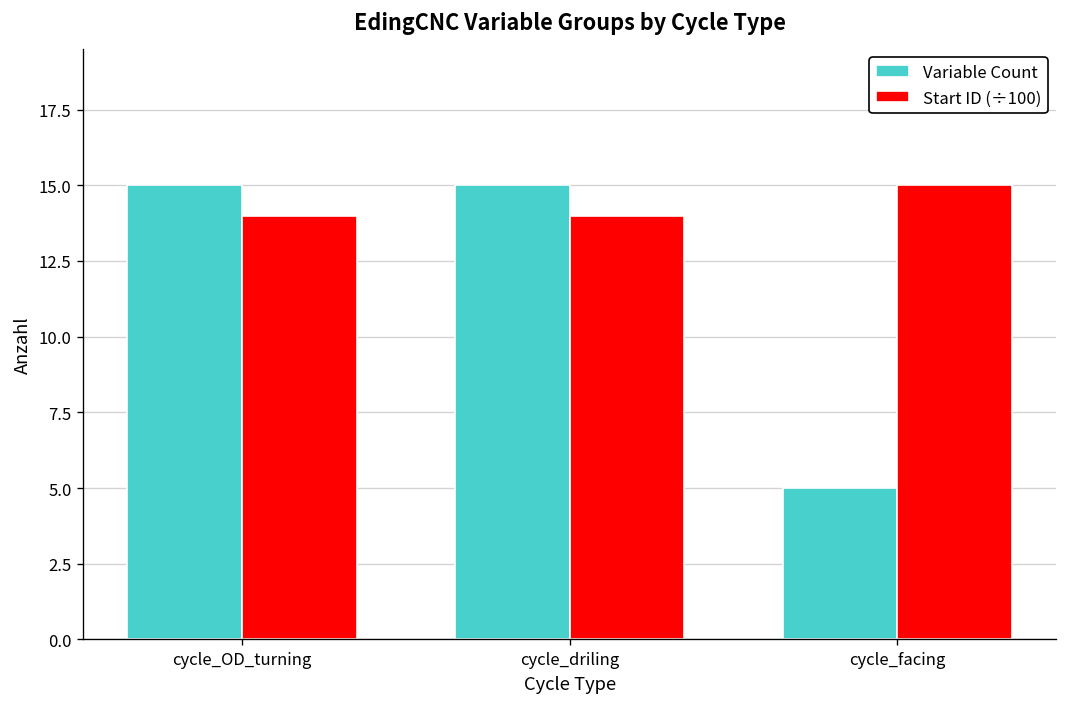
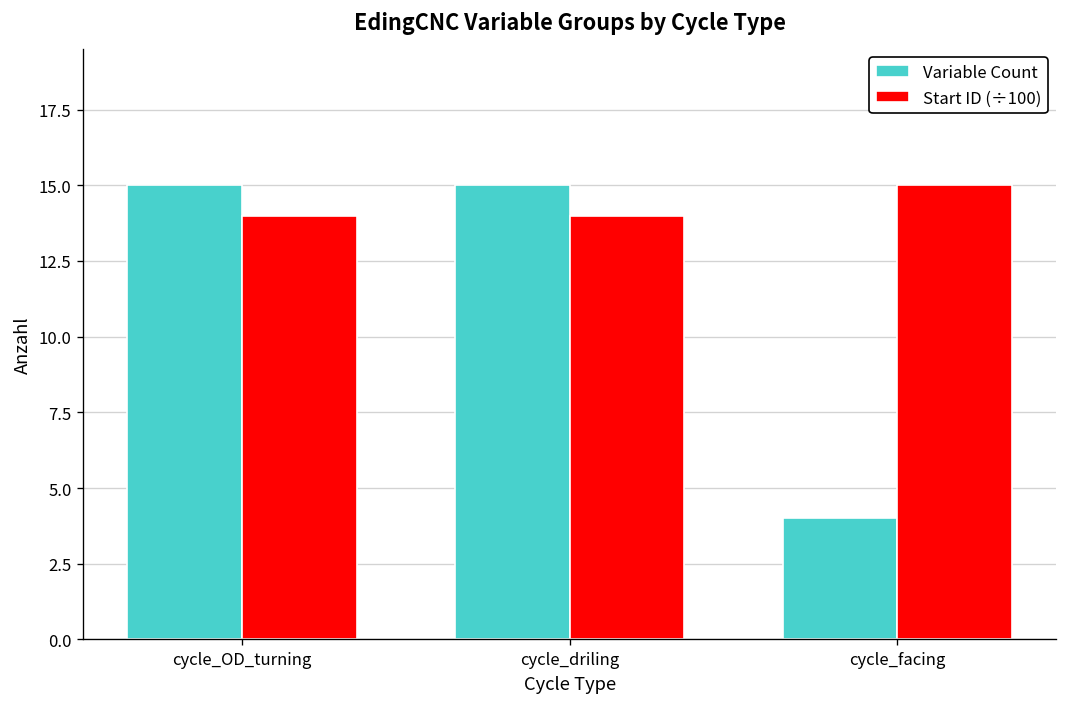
Variable Count, cycle_facing: 5 -> 4
